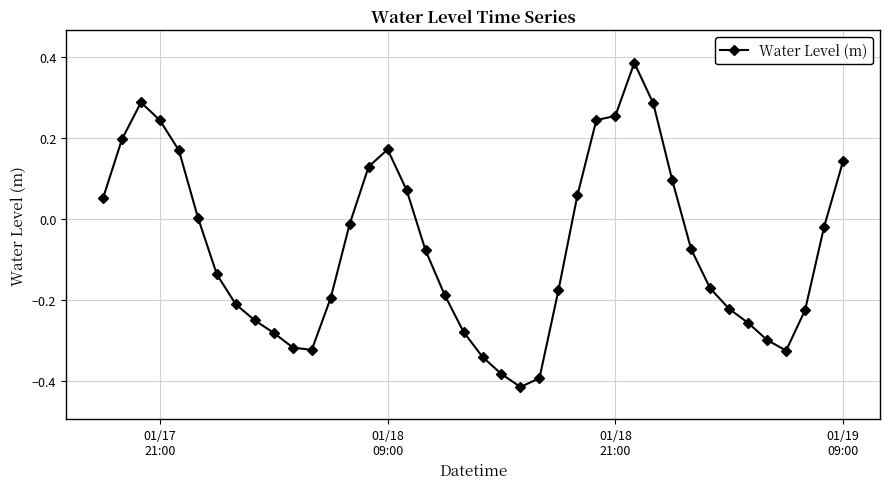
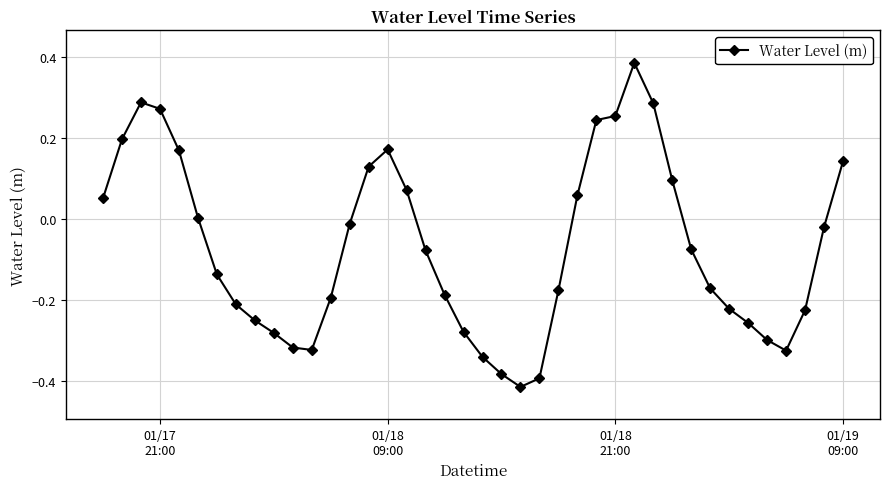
01/17 21:00: 0.24 -> 0.27
